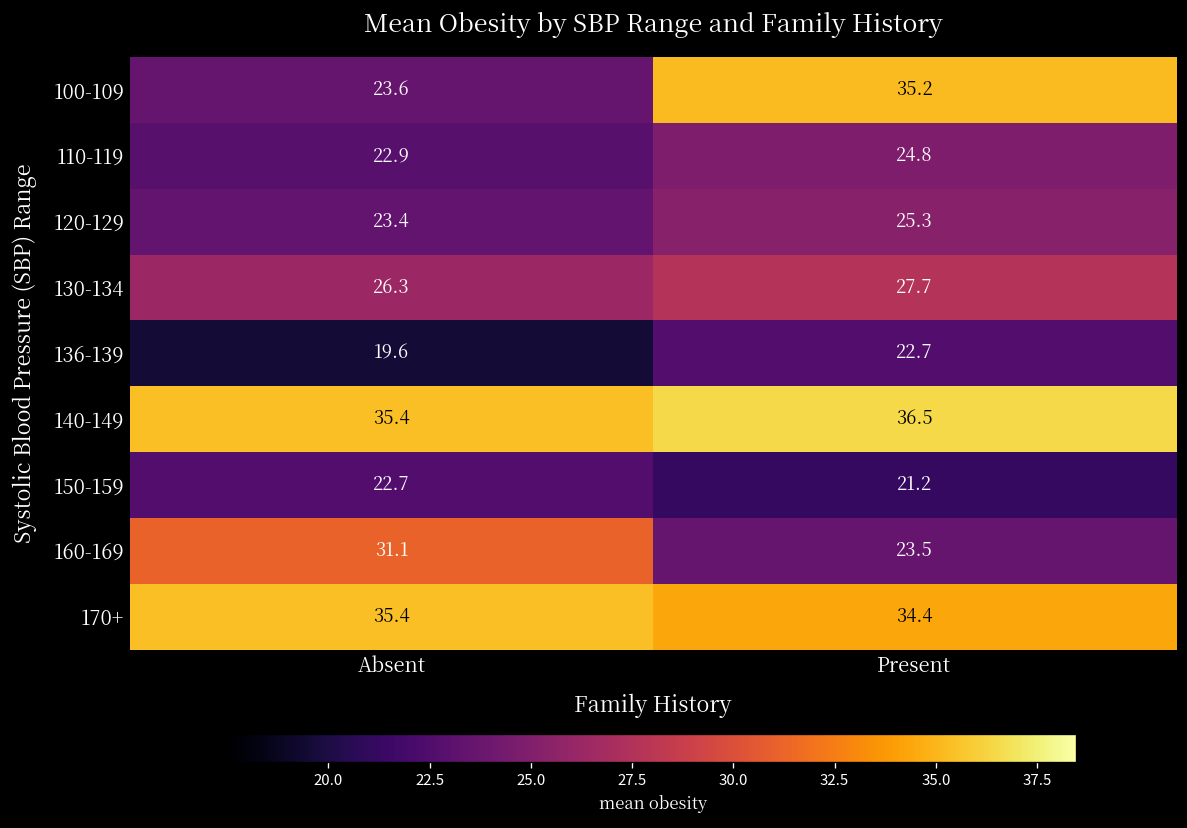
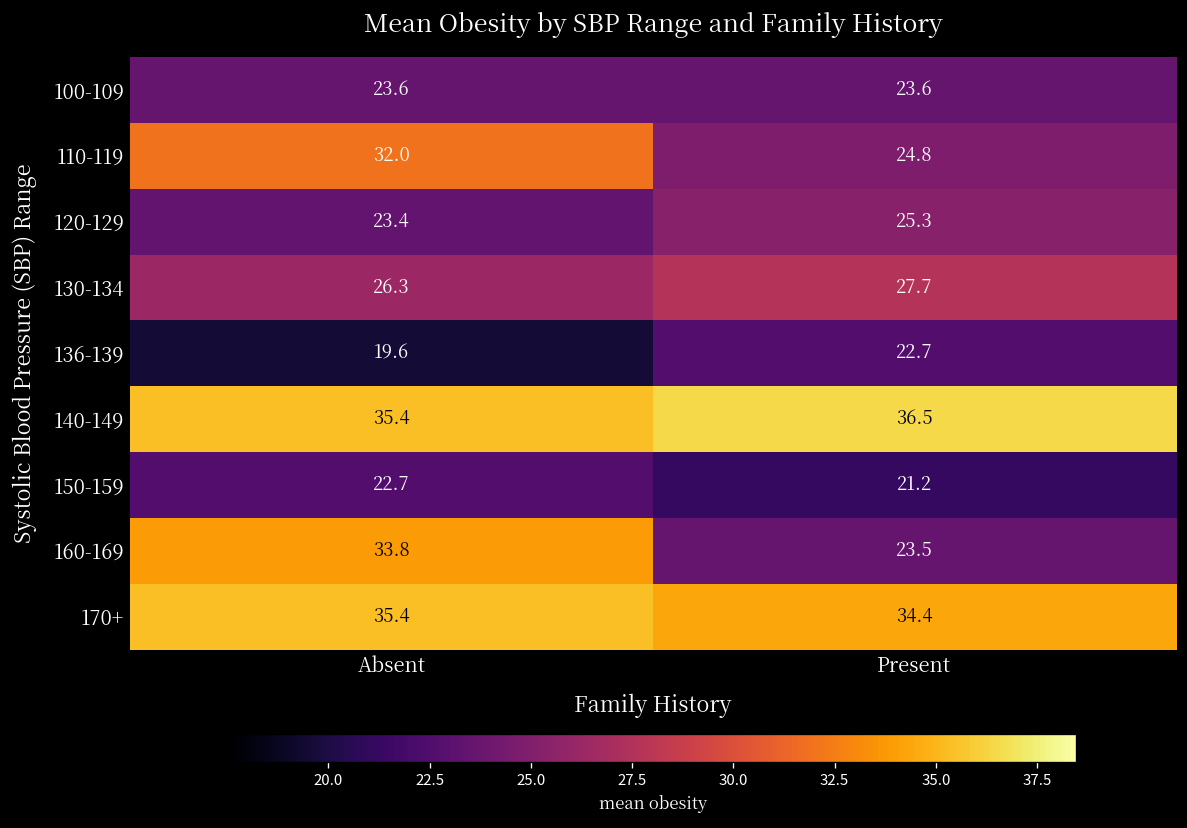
100-109, Present: 35.2 -> 23.6
110-119, Absent: 22.9 -> 32.0
160-169, Absent: 31.1 -> 33.8
